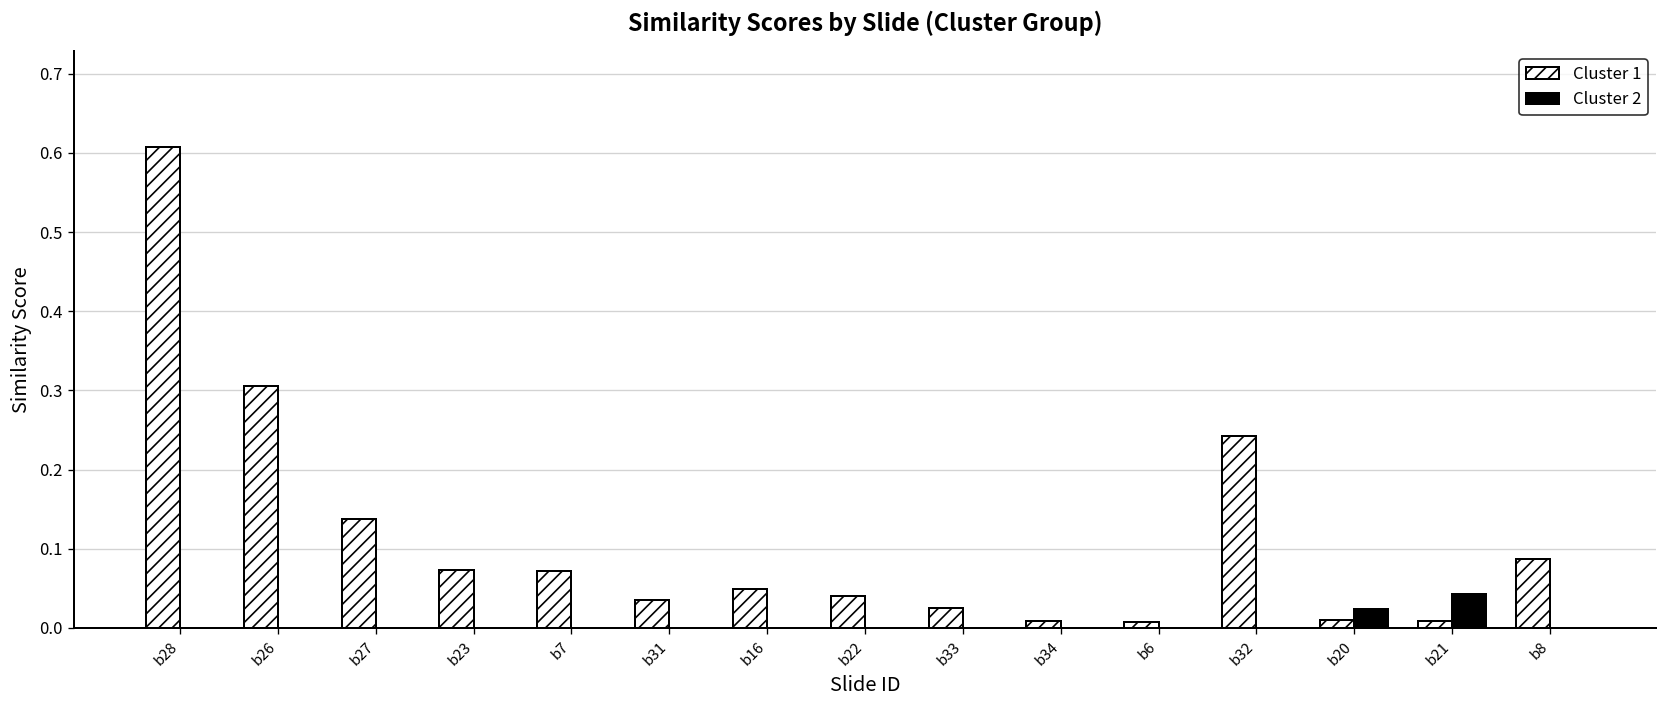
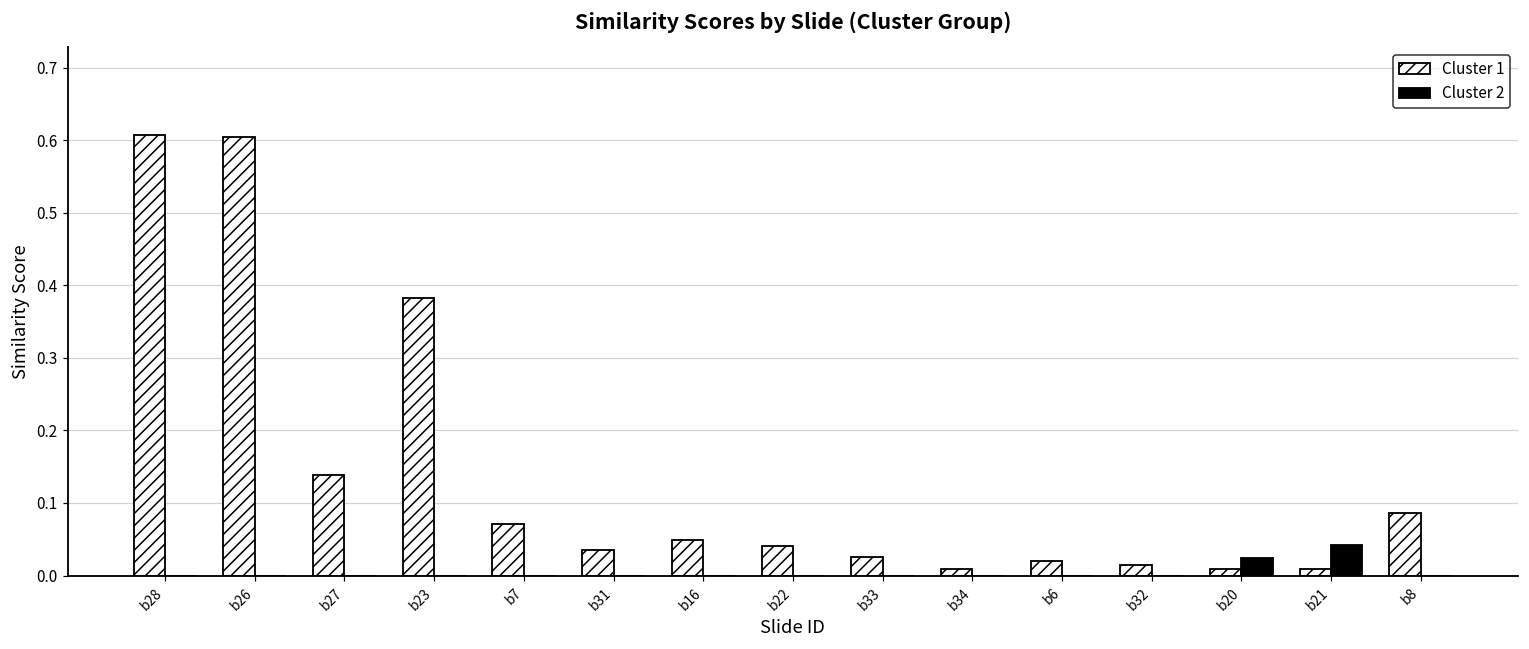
Cluster 1, b26: 0.31 -> 0.60
Cluster 1, b23: 0.07 -> 0.38
Cluster 1, b6: 0.01 -> 0.02
Cluster 1, b32: 0.24 -> 0.01
